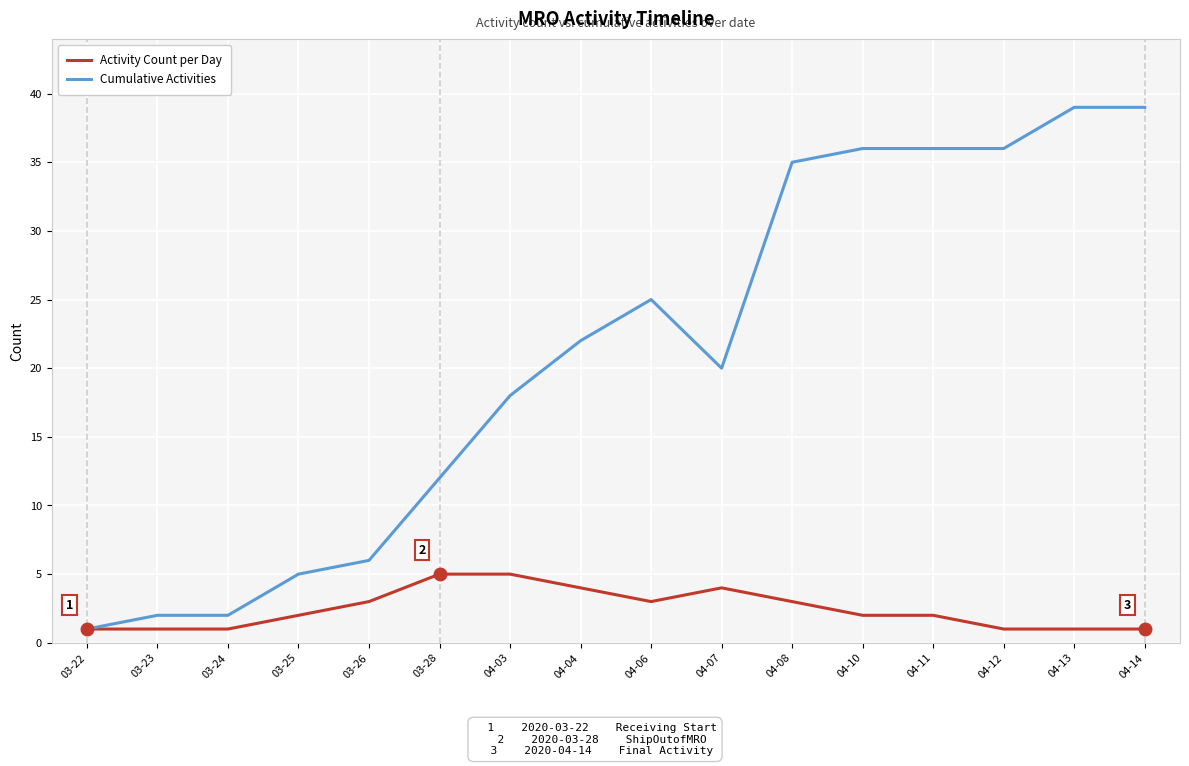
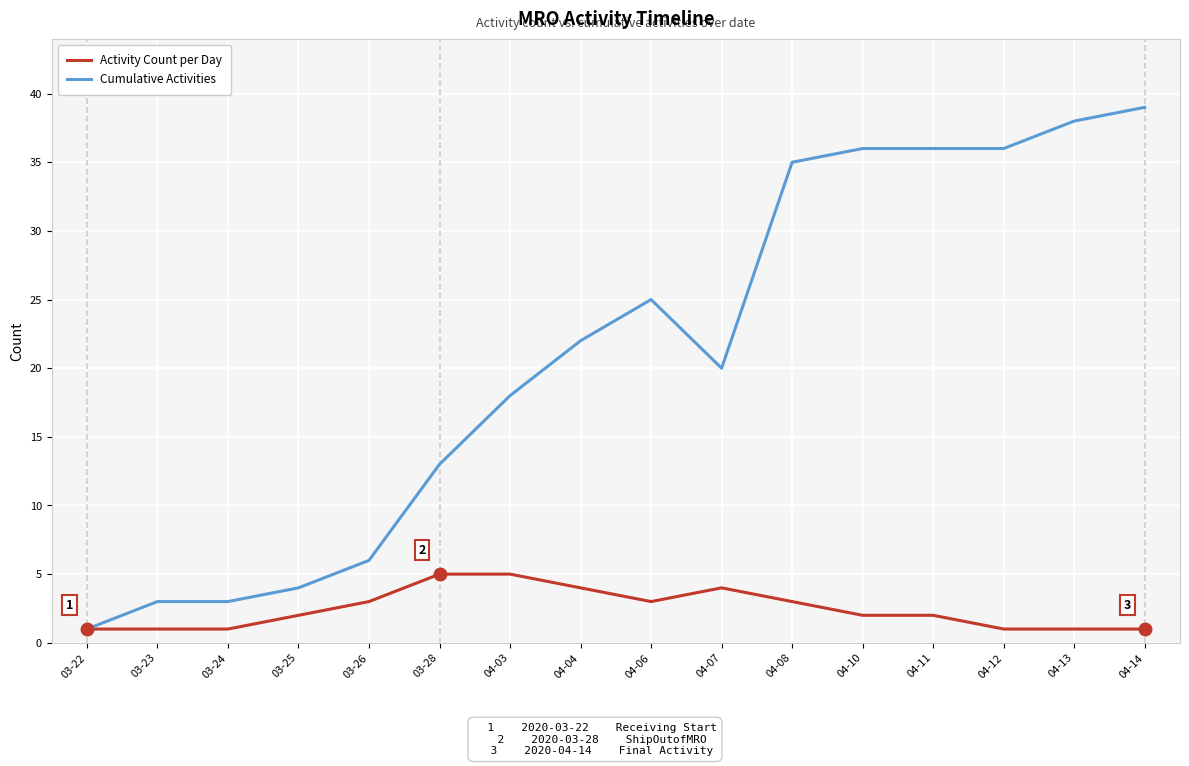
Cumulative Activities, 03-23: 2 -> 3
Cumulative Activities, 03-24: 2 -> 3
Cumulative Activities, 03-25: 5 -> 4
Cumulative Activities, 03-28: 12 -> 13
Cumulative Activities, 04-13: 39 -> 38
